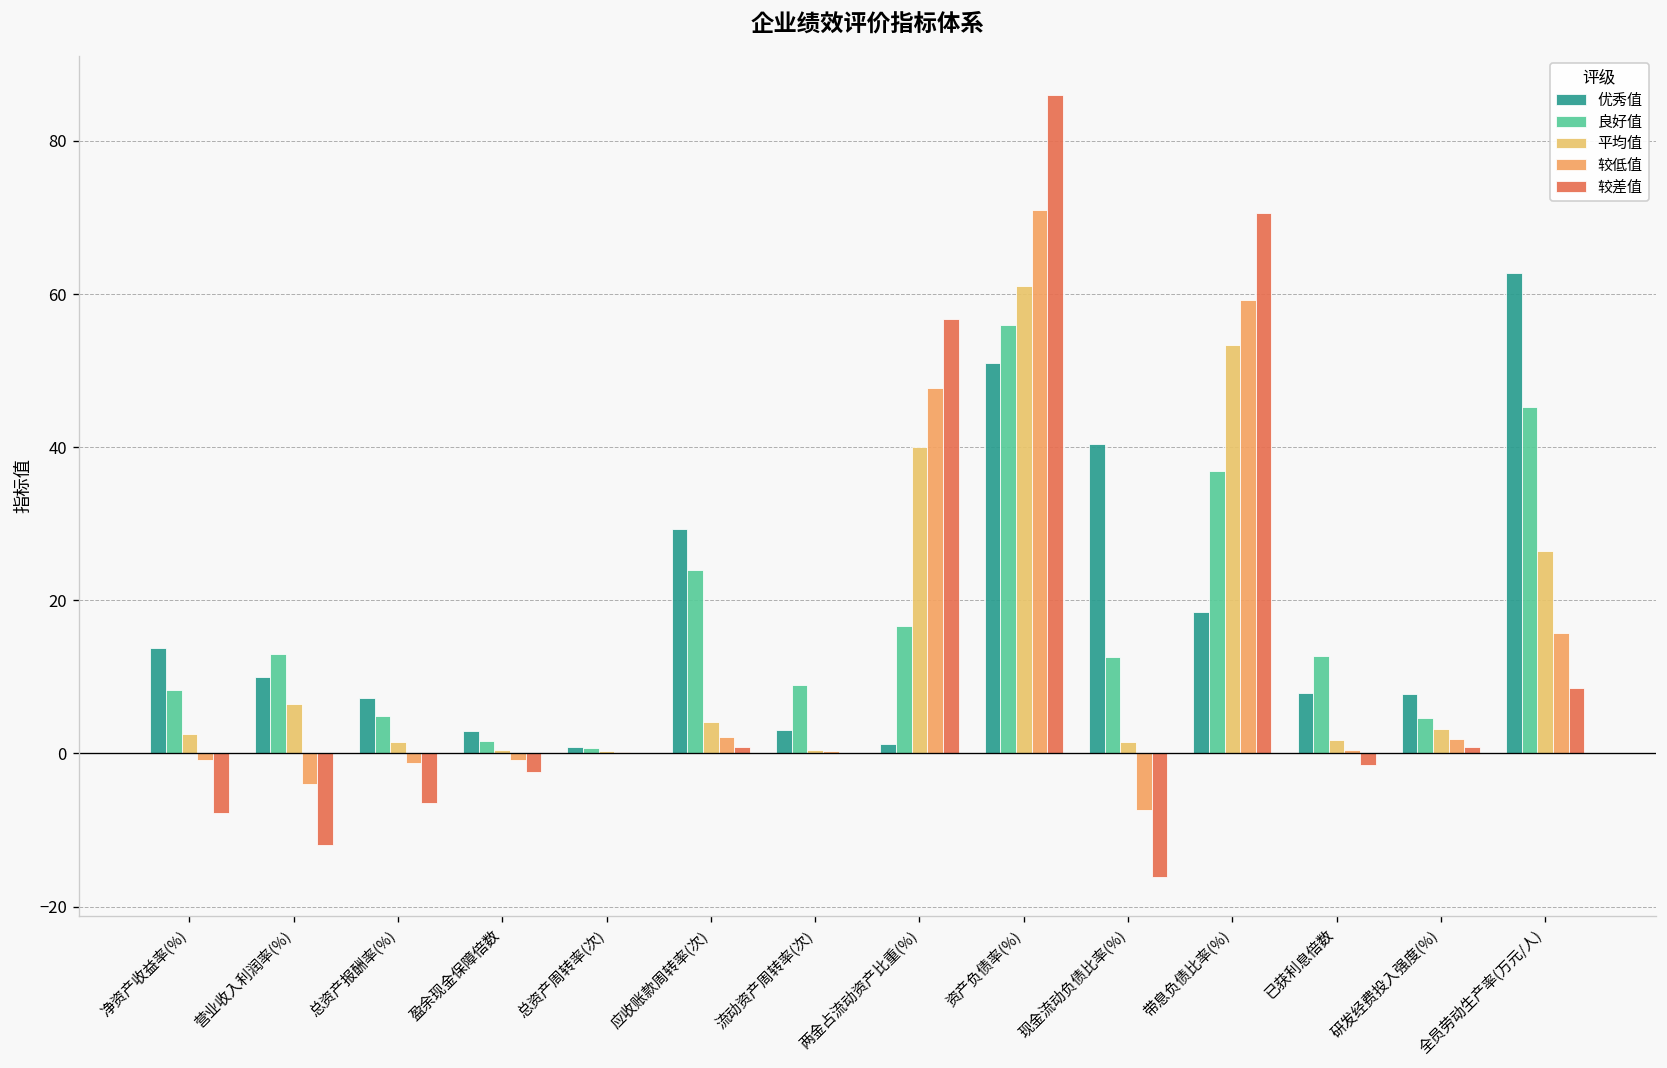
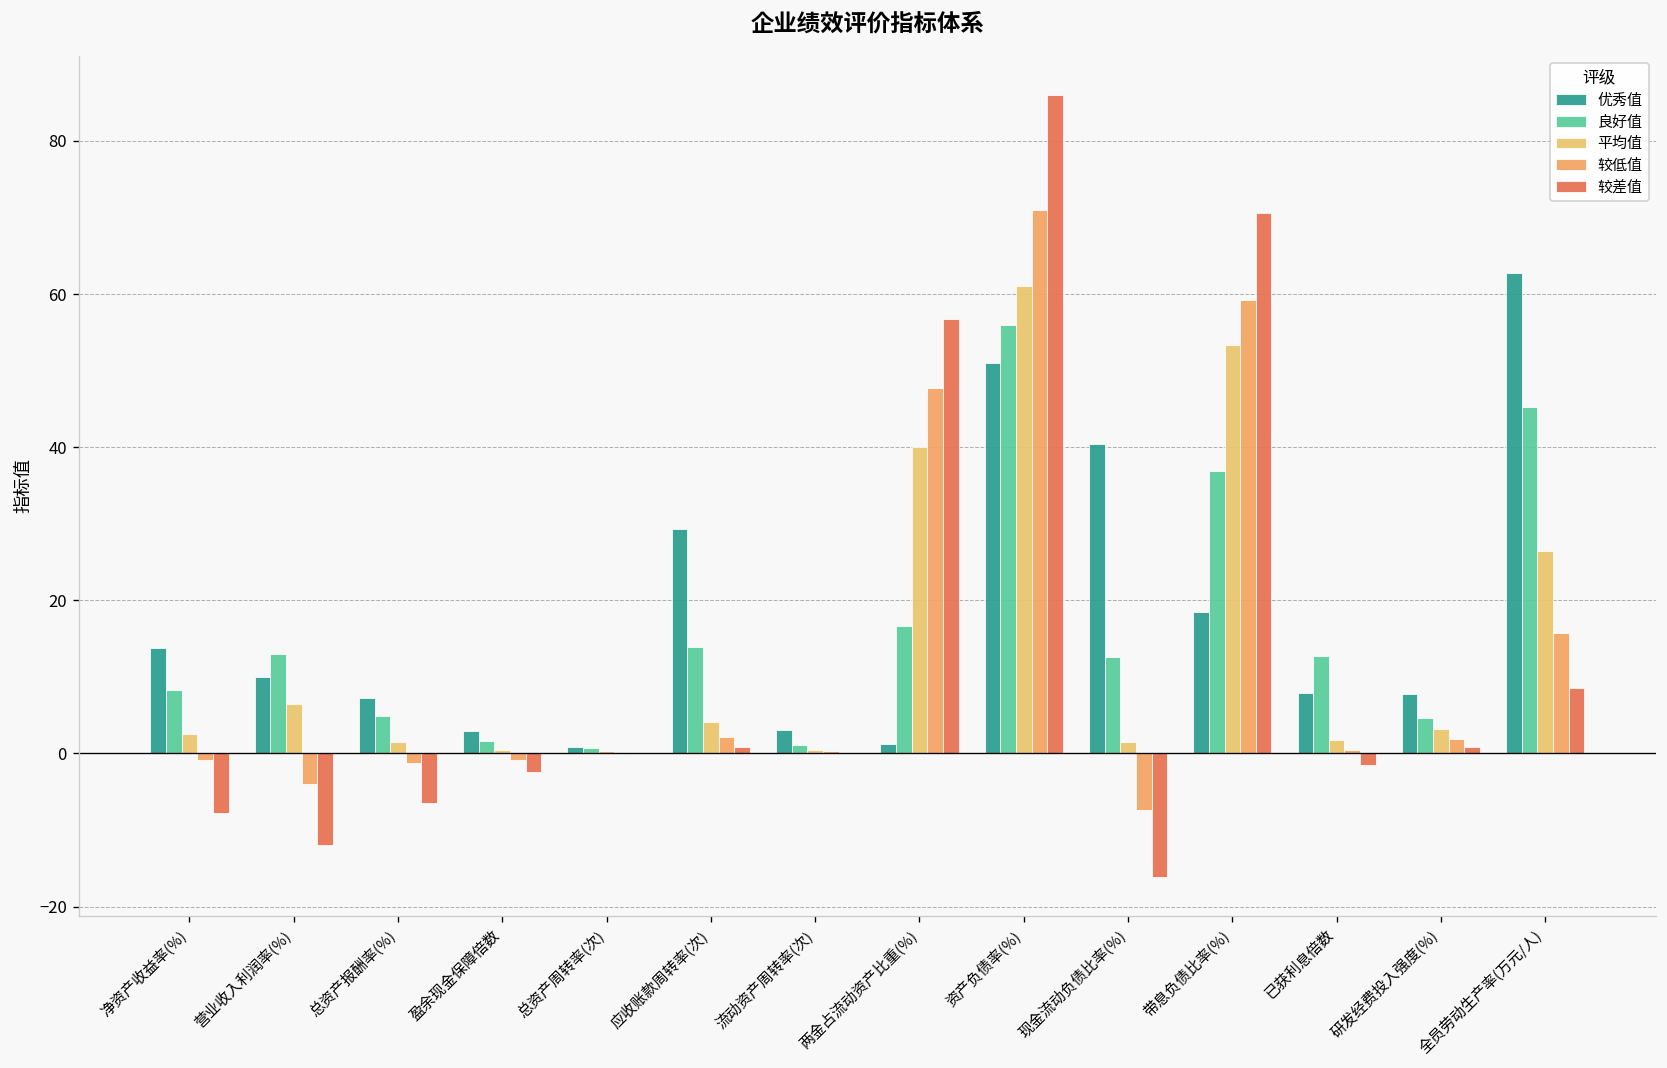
良好值, 应收账款周转率(次): 24 -> 14
良好值, 流动资产周转率(次): 9 -> 1
